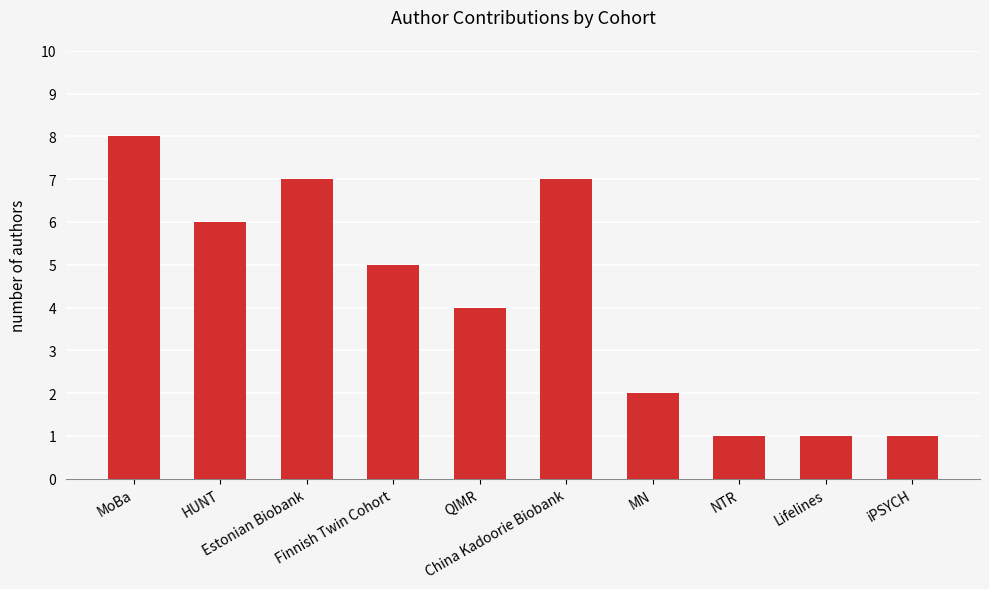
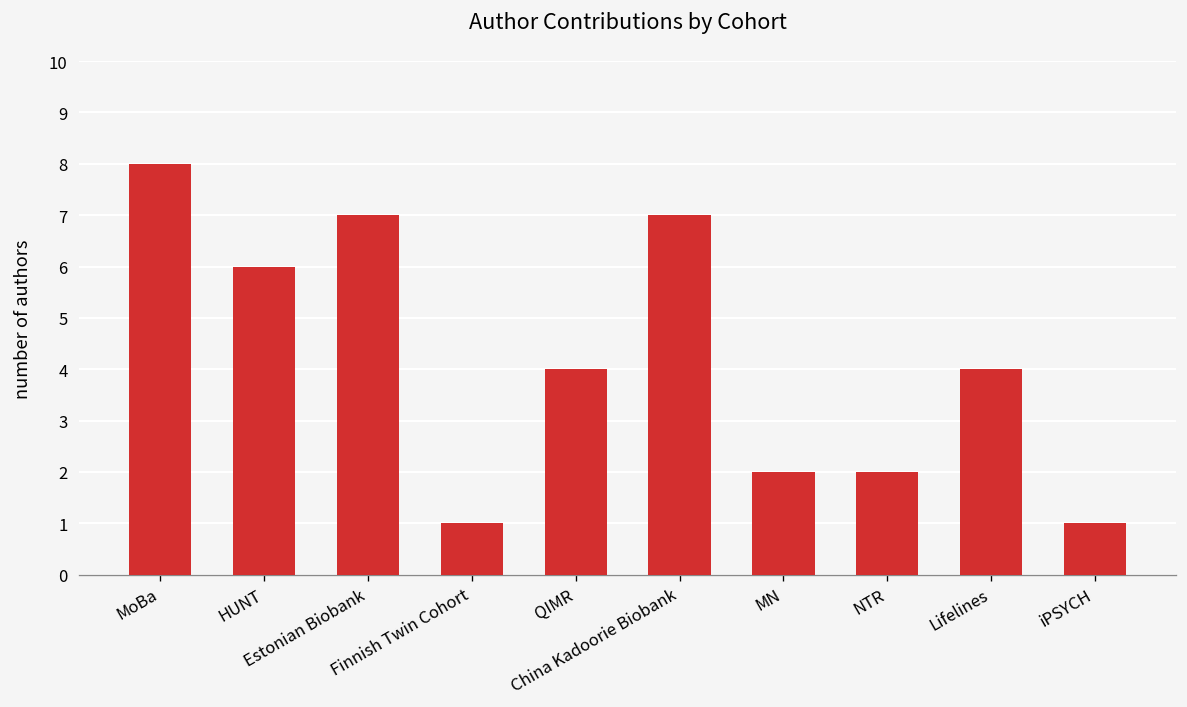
Finnish Twin Cohort: 5 -> 1
NTR: 1 -> 2
Lifelines: 1 -> 4
